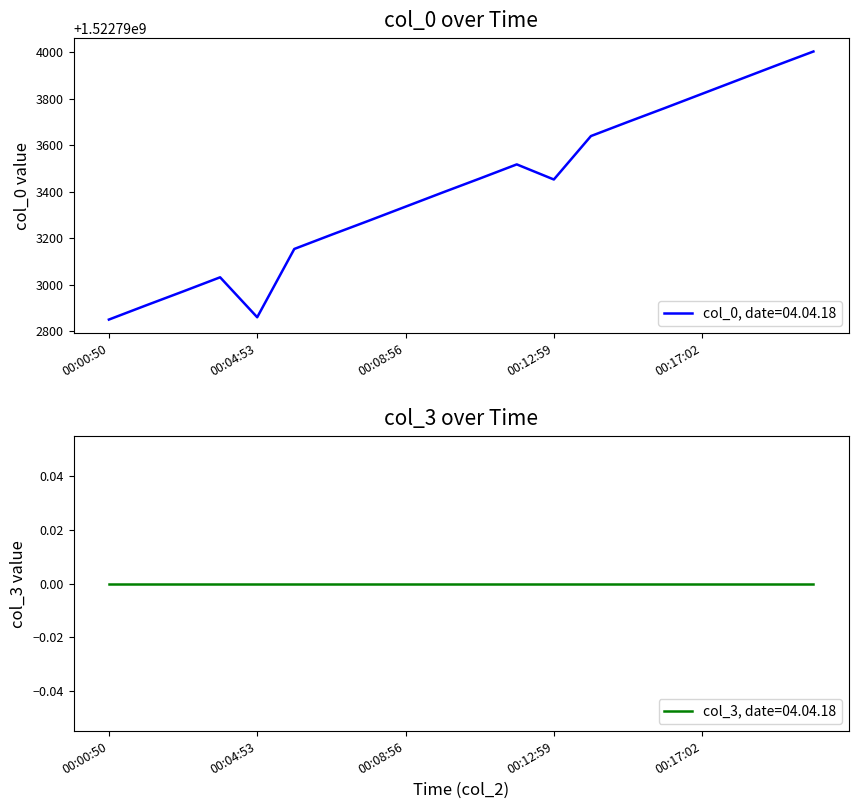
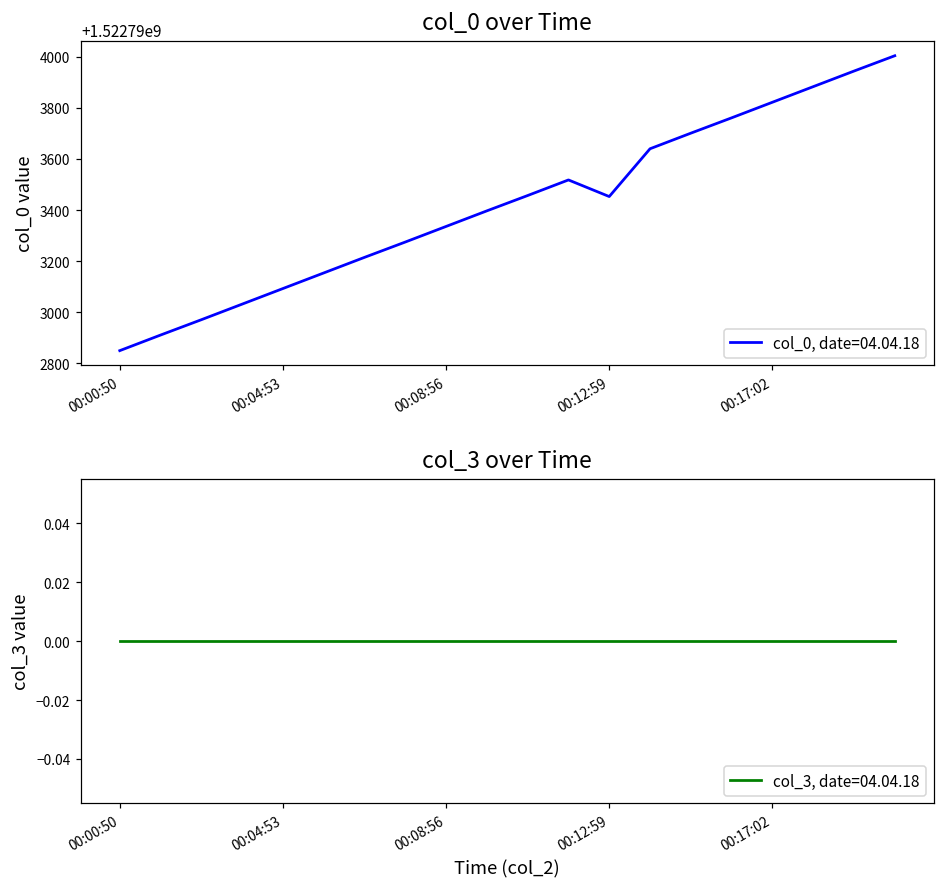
col_0 over Time, 00:04:53: 1522792860 -> 1522793090
